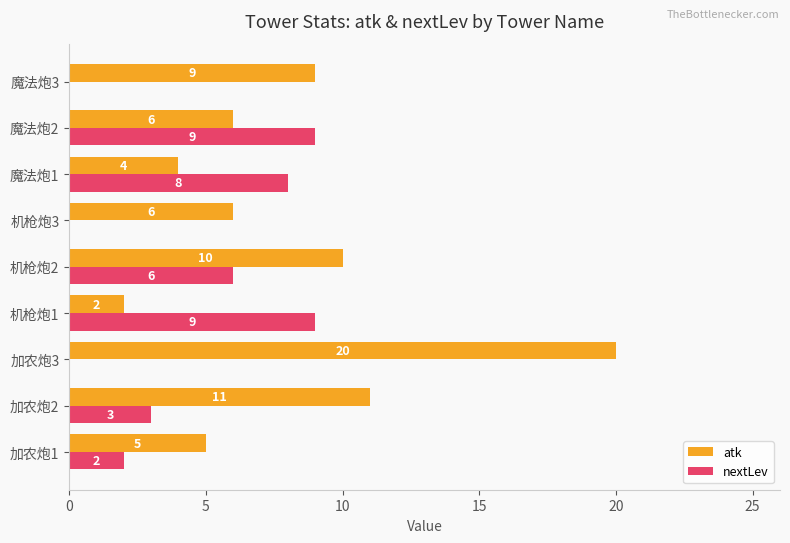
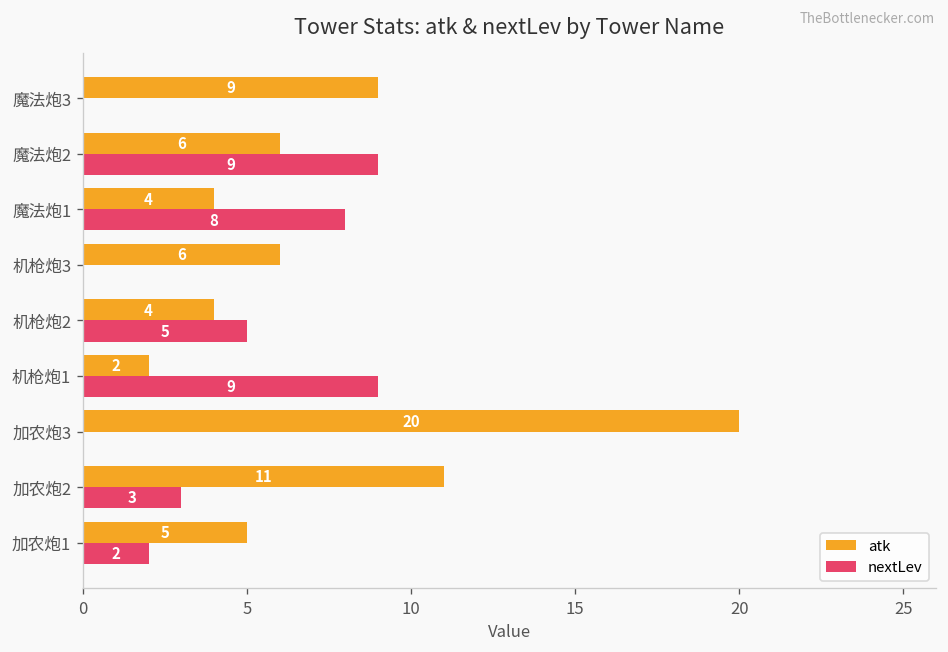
atk, 机枪炮2: 10 -> 4
nextLev, 机枪炮2: 6 -> 5
